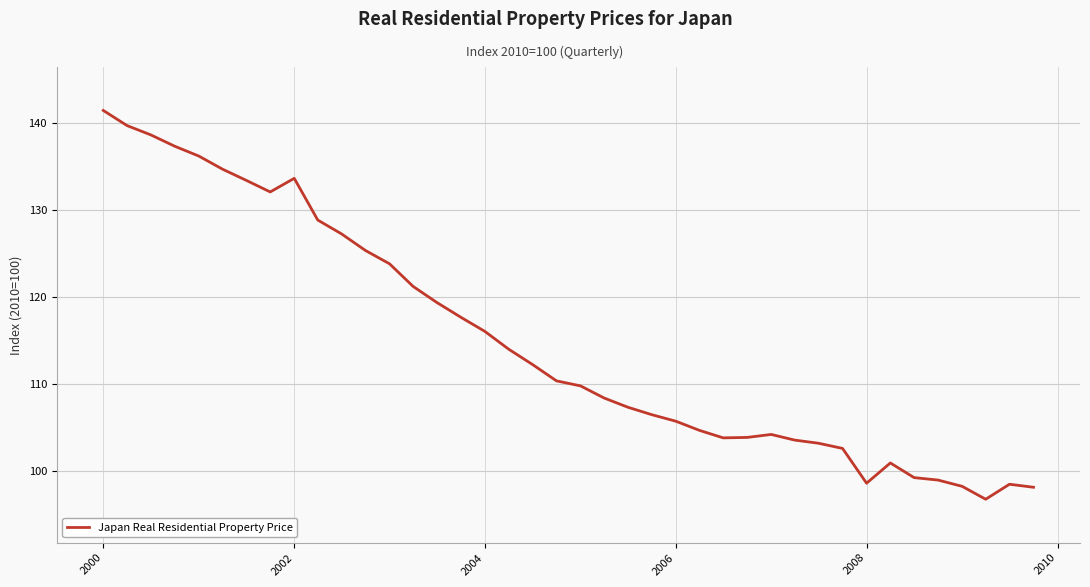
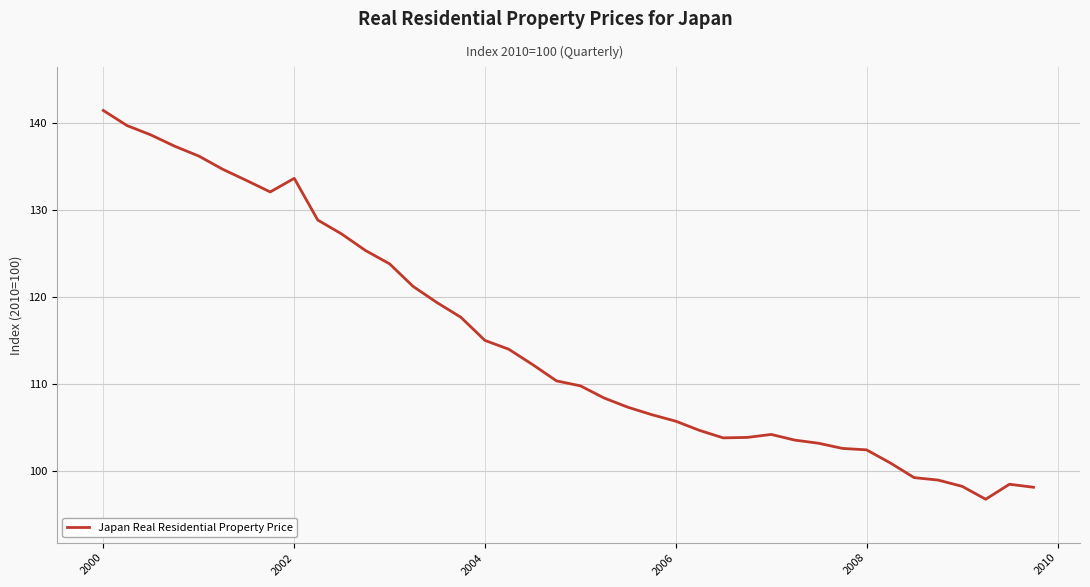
2004: 116 -> 115
2008: 99 -> 102
